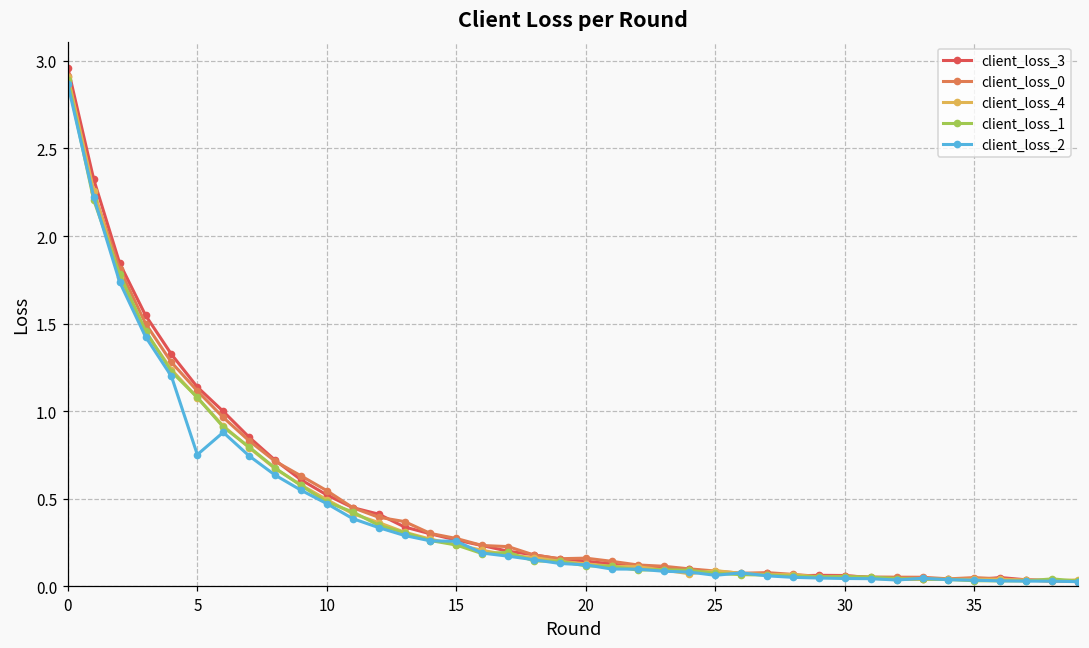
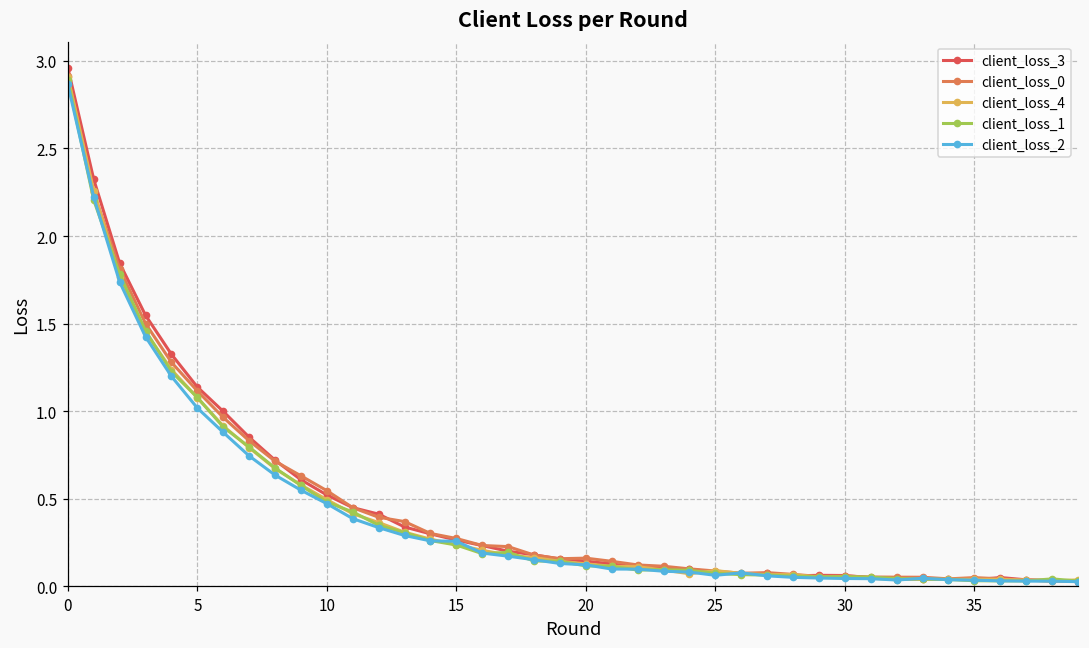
client_loss_2, 5: 0.75 -> 1.02
